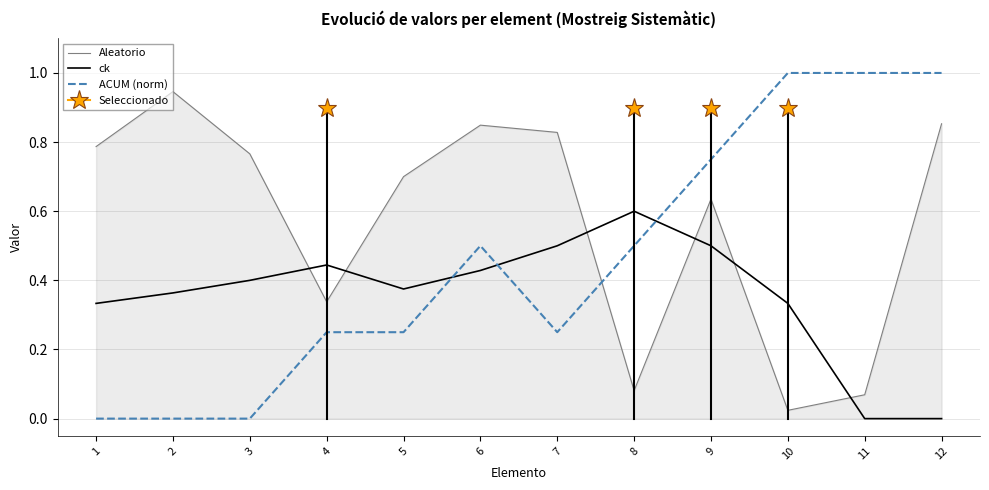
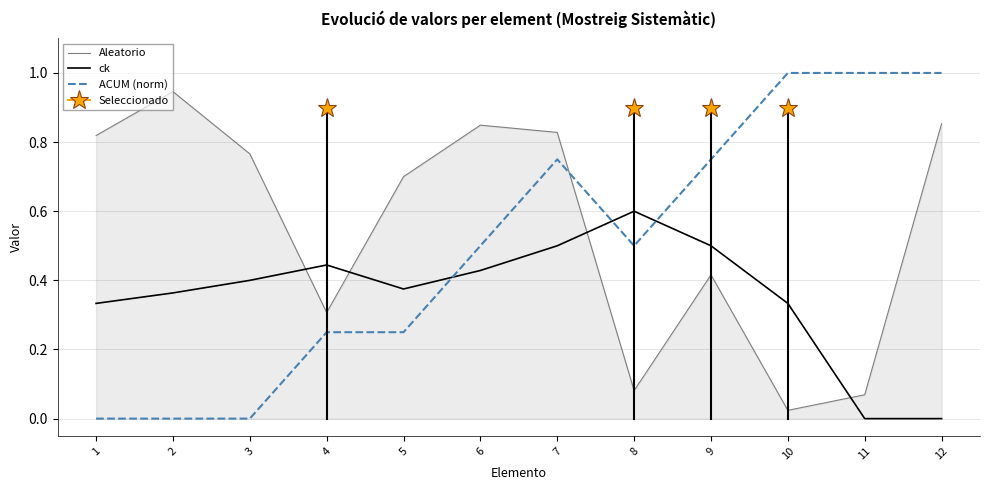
Aleatorio, 1: 0.79 -> 0.82
Aleatorio, 4: 0.34 -> 0.31
ACUM (norm), 7: 0.25 -> 0.75
Aleatorio, 9: 0.64 -> 0.42
